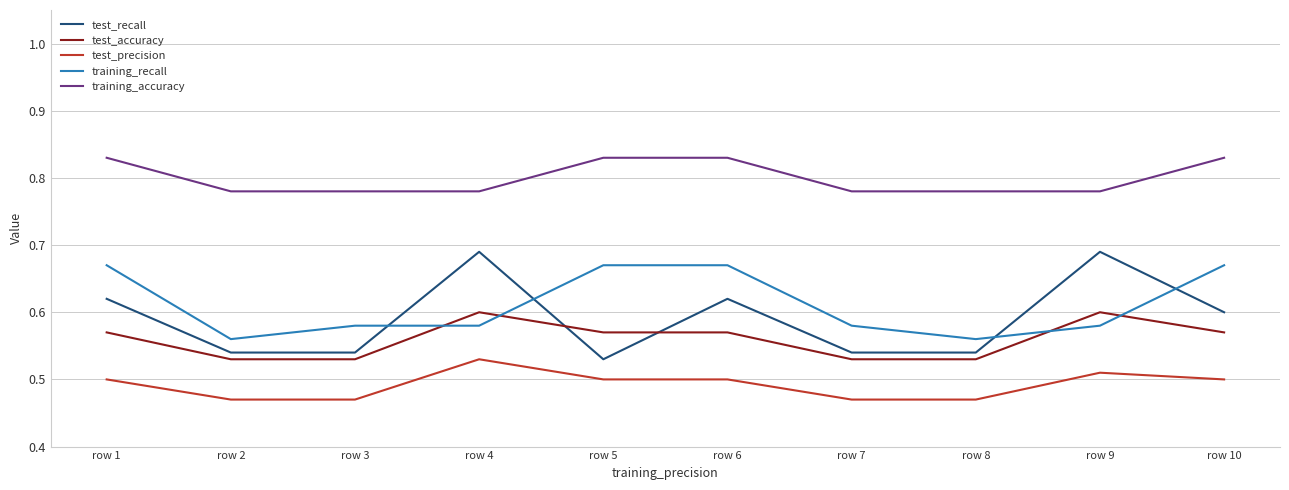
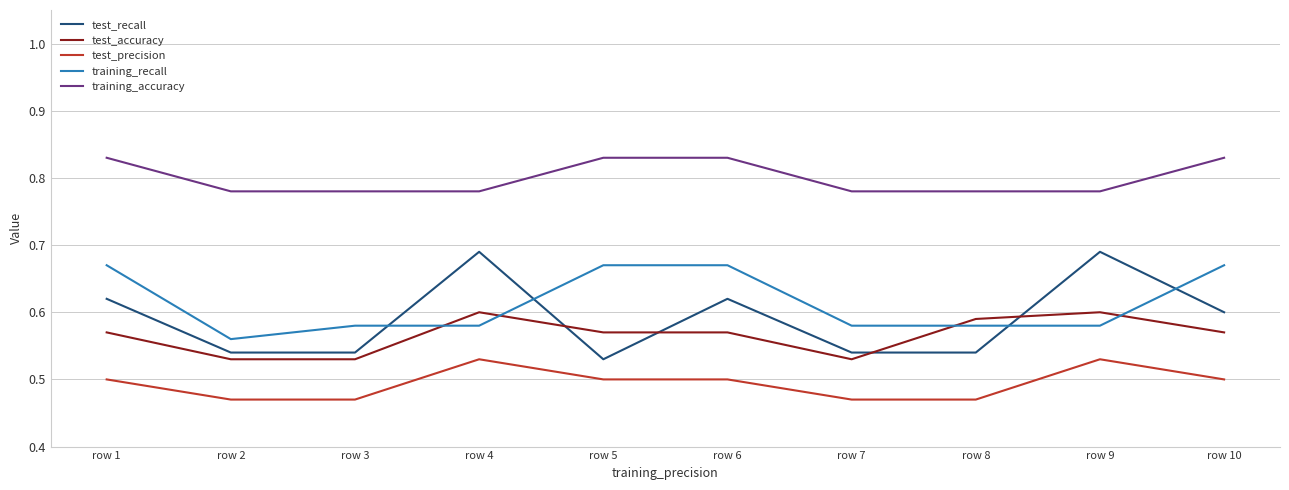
test_accuracy, row 8: 0.53 -> 0.59
training_recall, row 8: 0.56 -> 0.58
test_precision, row 9: 0.51 -> 0.53
